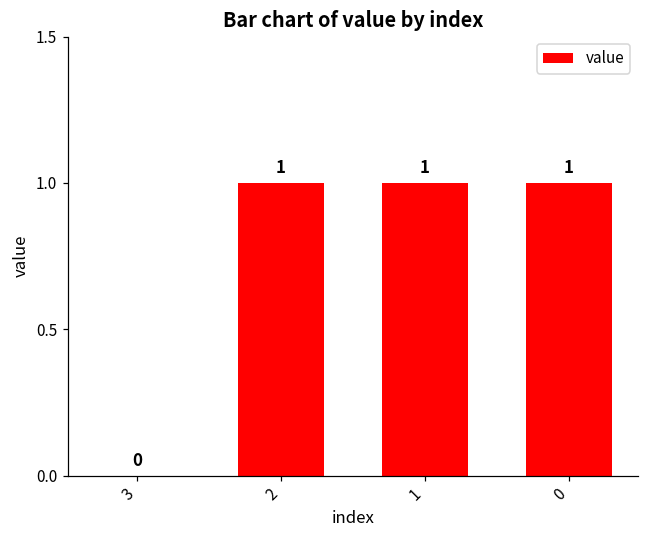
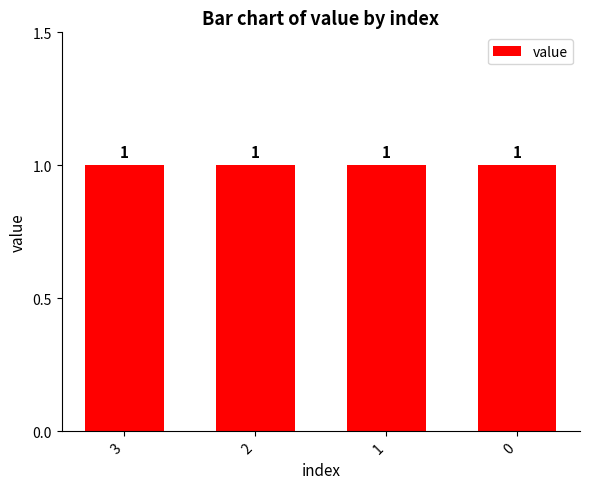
3: 0 -> 1
